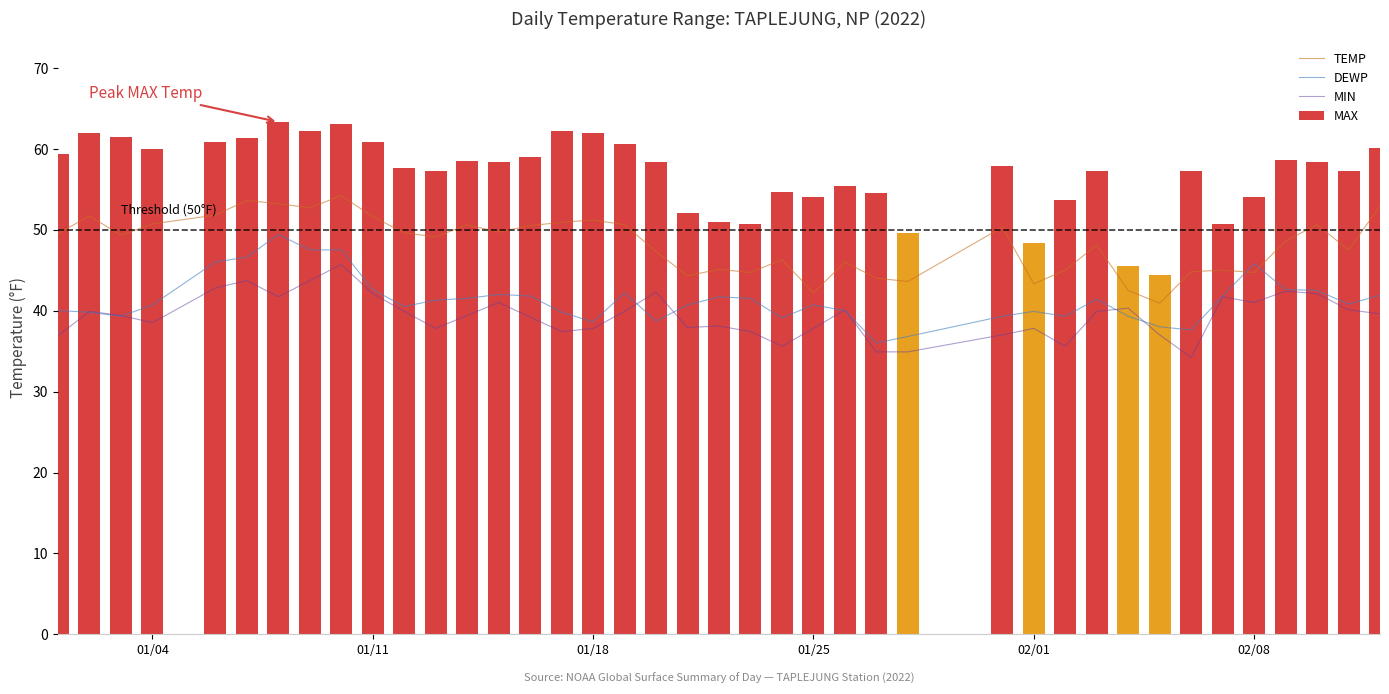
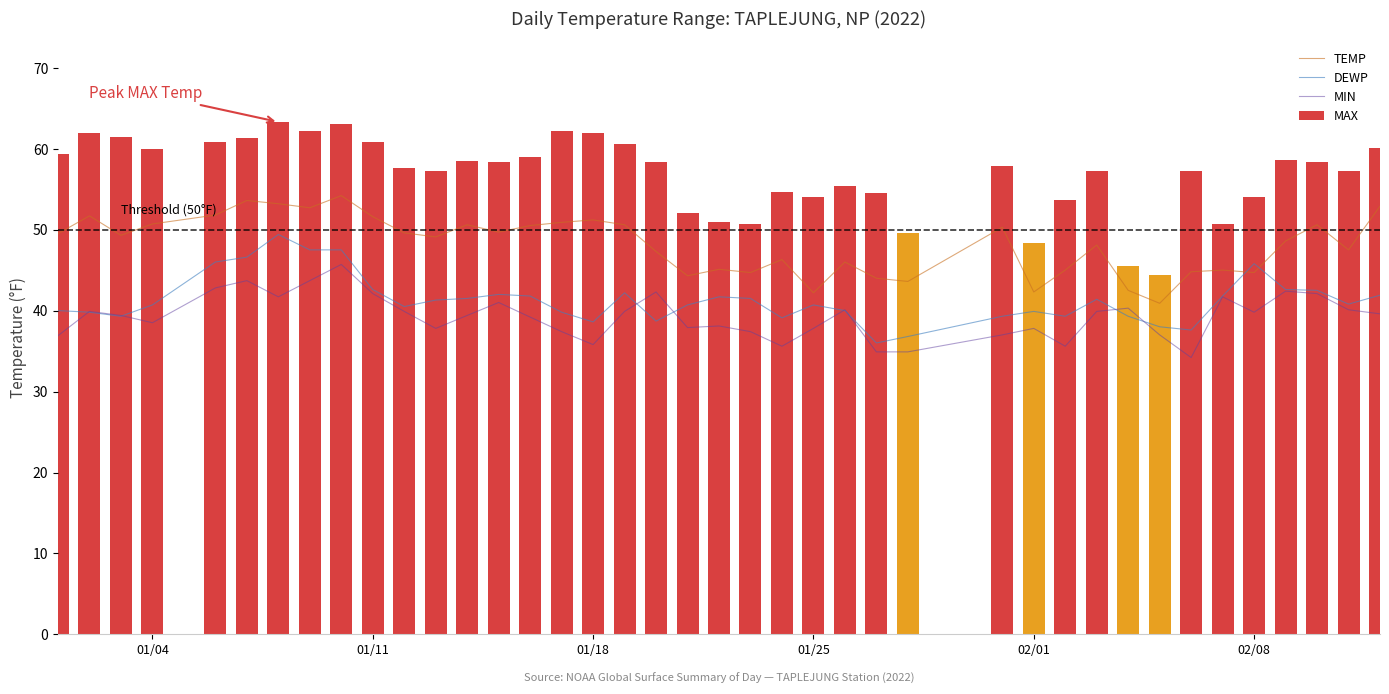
MIN, 01/18: 38 -> 36
TEMP, 02/01: 43 -> 42
MIN, 02/08: 41 -> 40
